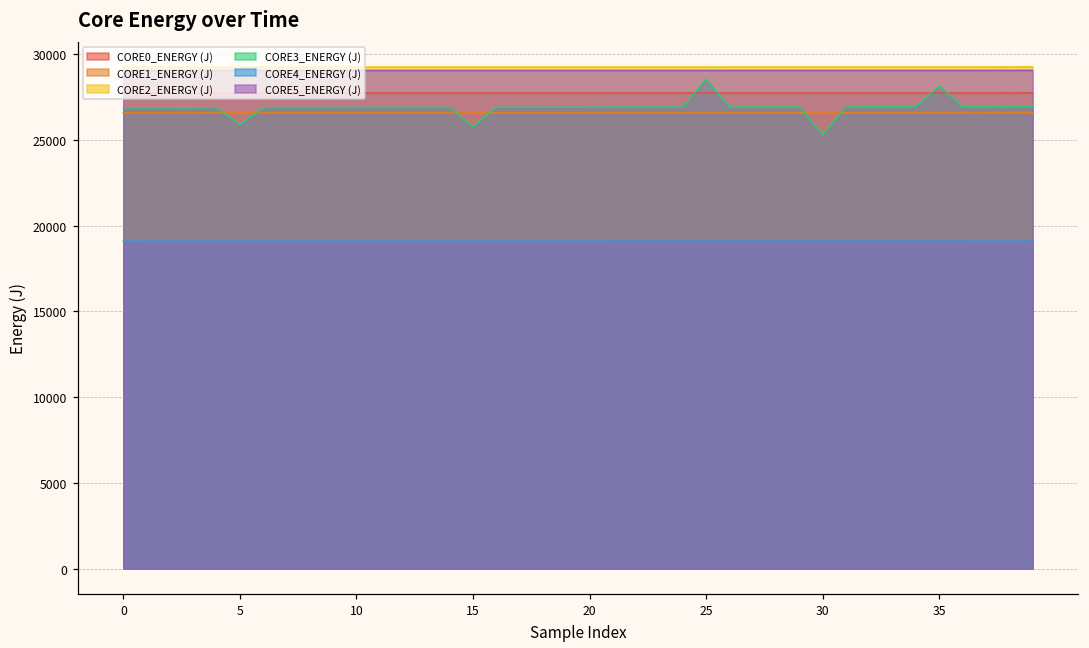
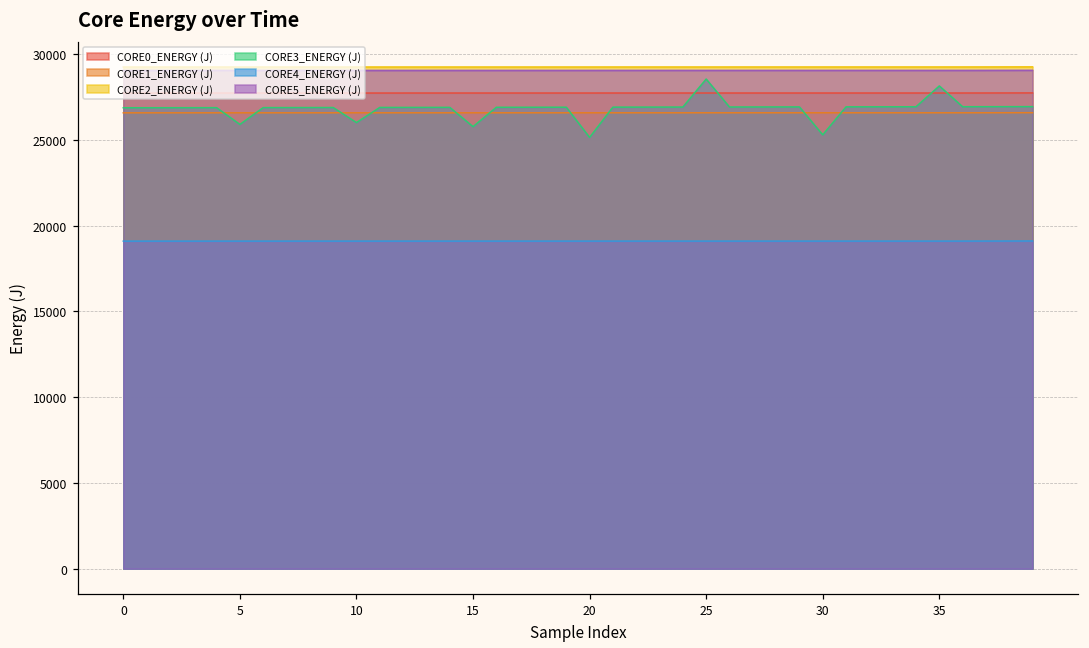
CORE3_ENERGY (J), 10: 26900 -> 26000
CORE3_ENERGY (J), 20: 26900 -> 25100
